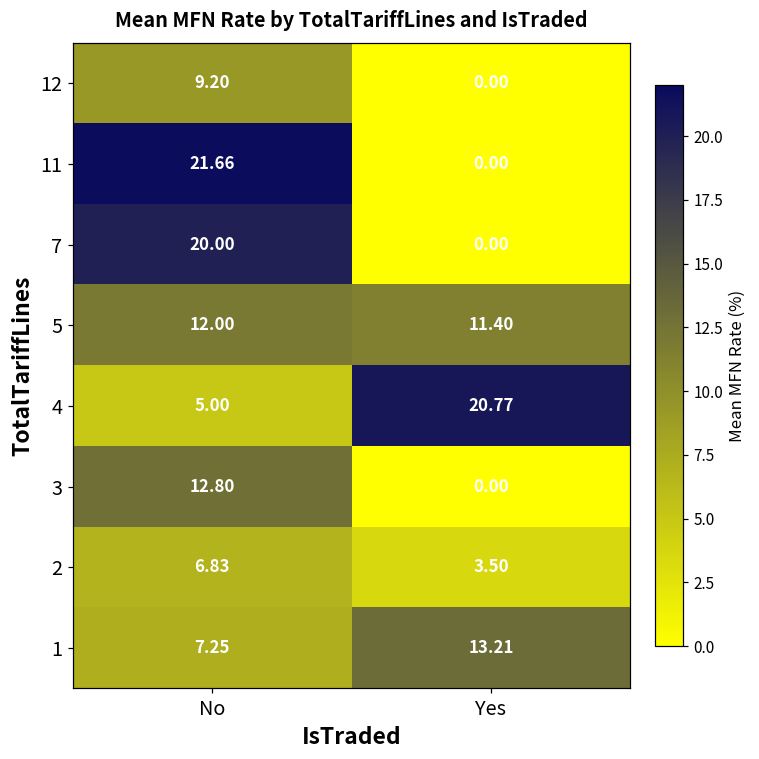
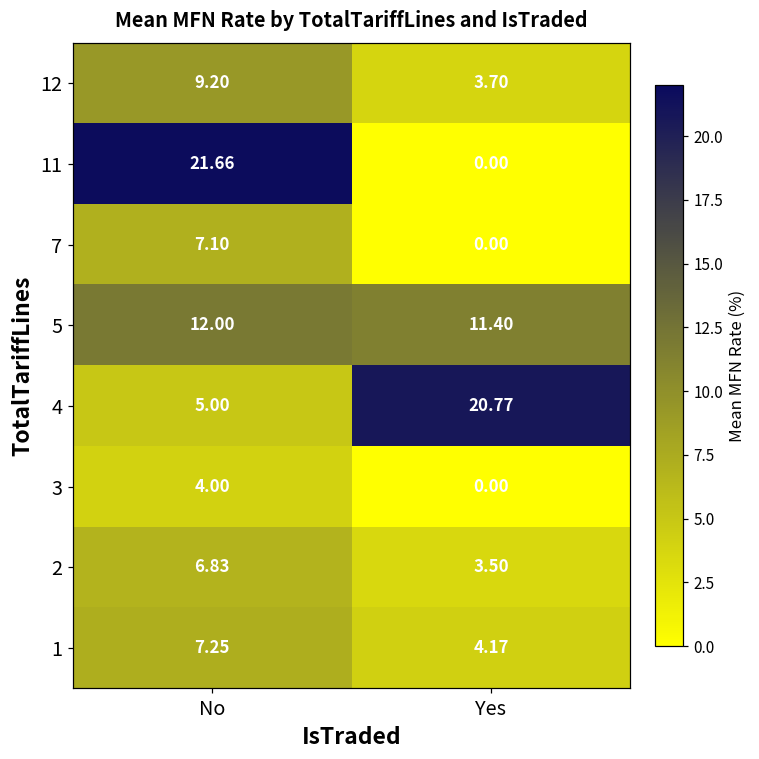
12, Yes: 0.00 -> 3.70
7, No: 20.00 -> 7.10
3, No: 12.80 -> 4.00
1, Yes: 13.21 -> 4.17
